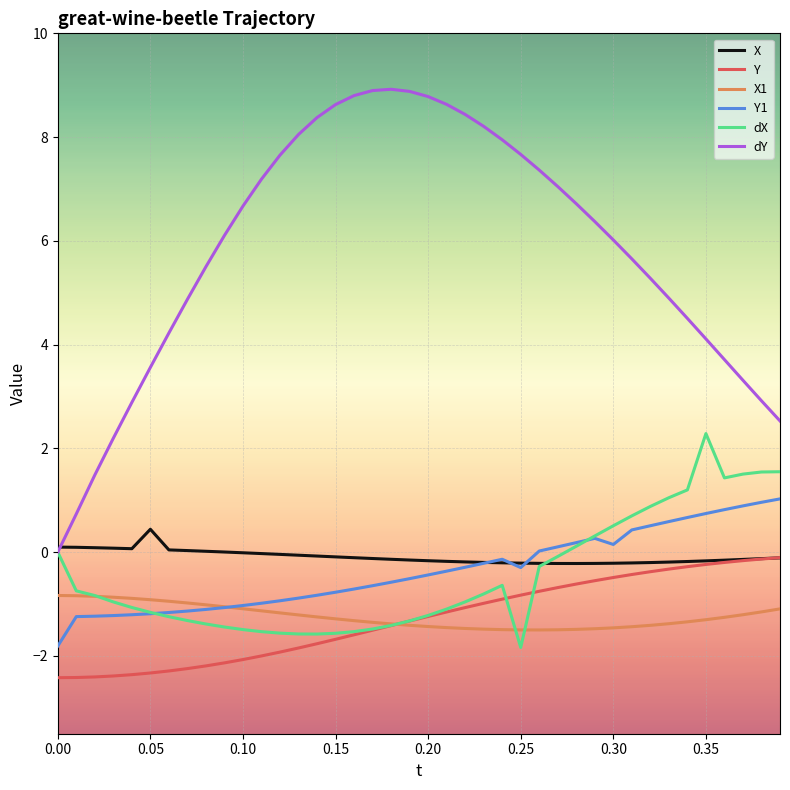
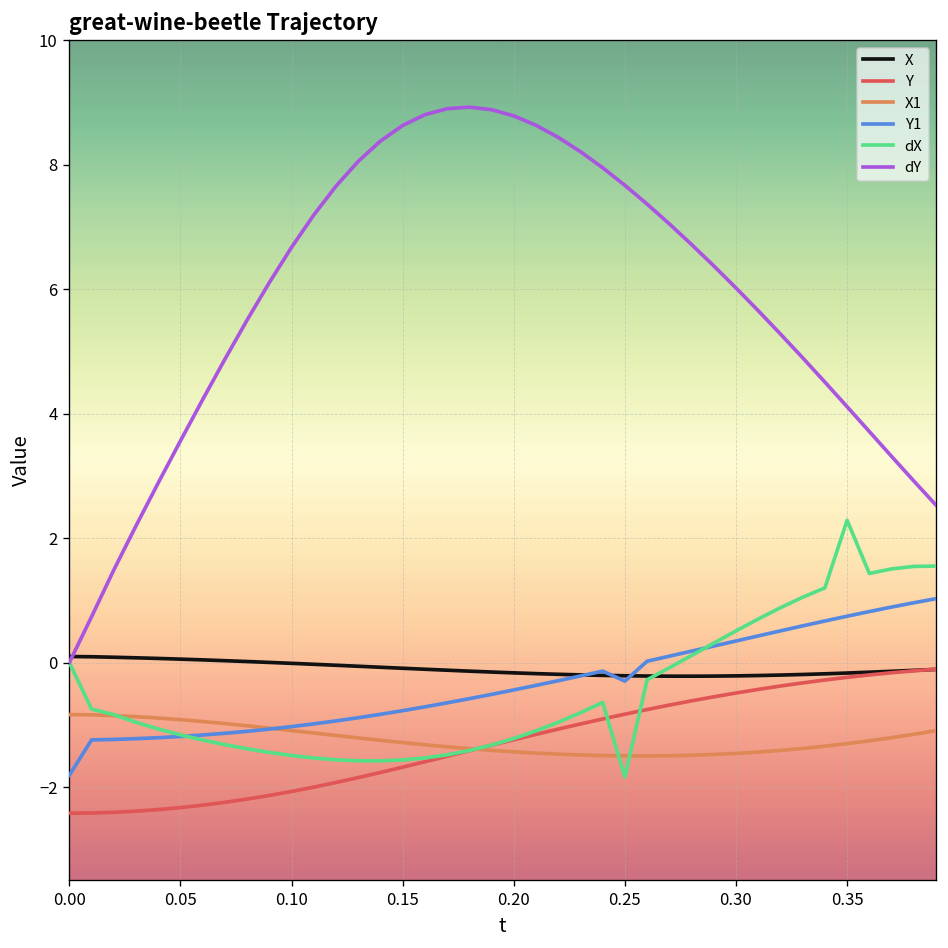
X, 0.05: 0.4 -> 0.1
Y1, 0.30: 0.1 -> 0.3
